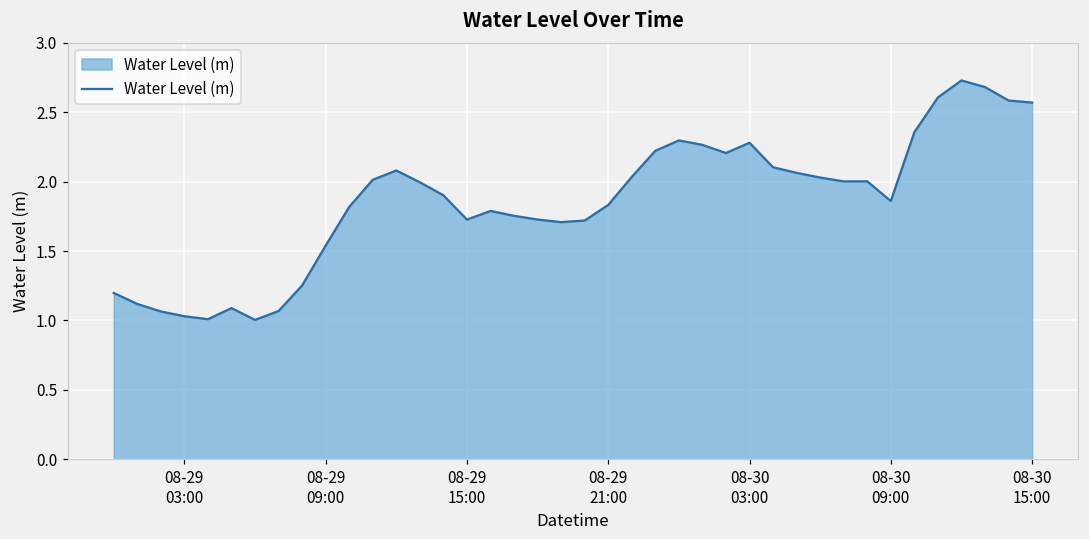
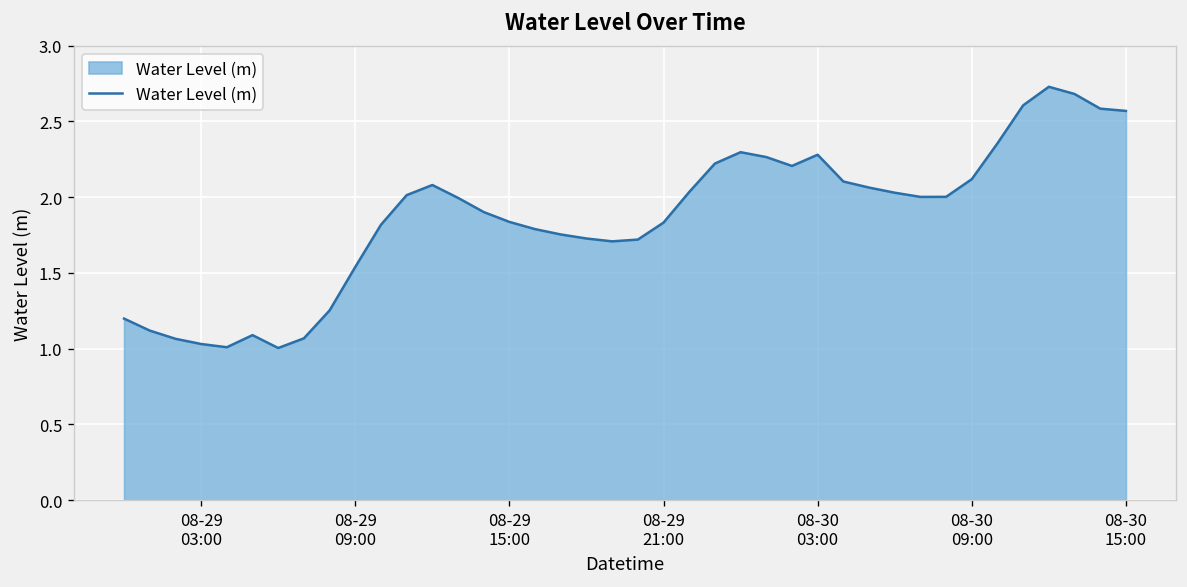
08-29 15:00: 1.73 -> 1.84
08-30 09:00: 1.86 -> 2.12
